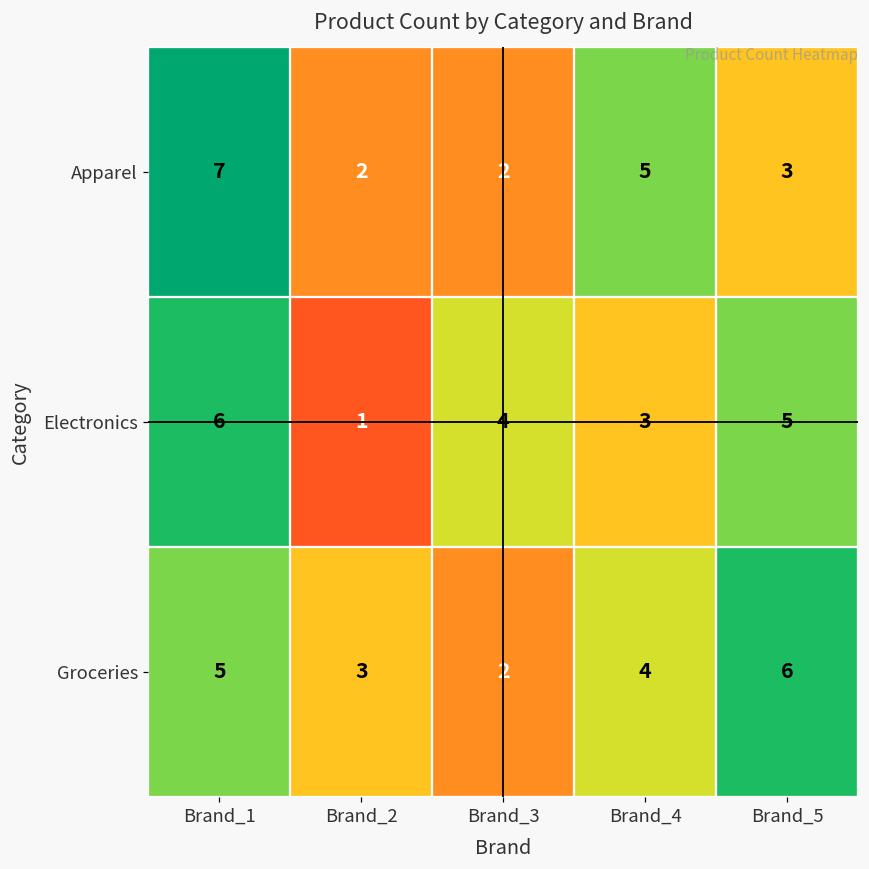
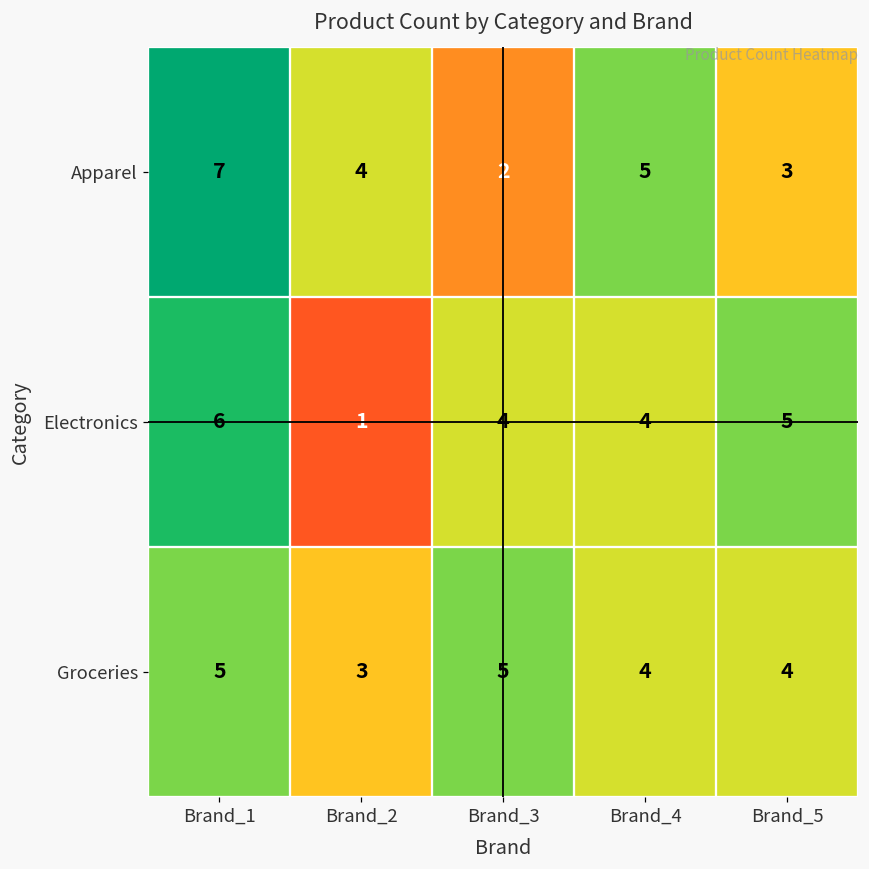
Apparel, Brand_2: 2 -> 4
Electronics, Brand_4: 3 -> 4
Groceries, Brand_3: 2 -> 5
Groceries, Brand_5: 6 -> 4
